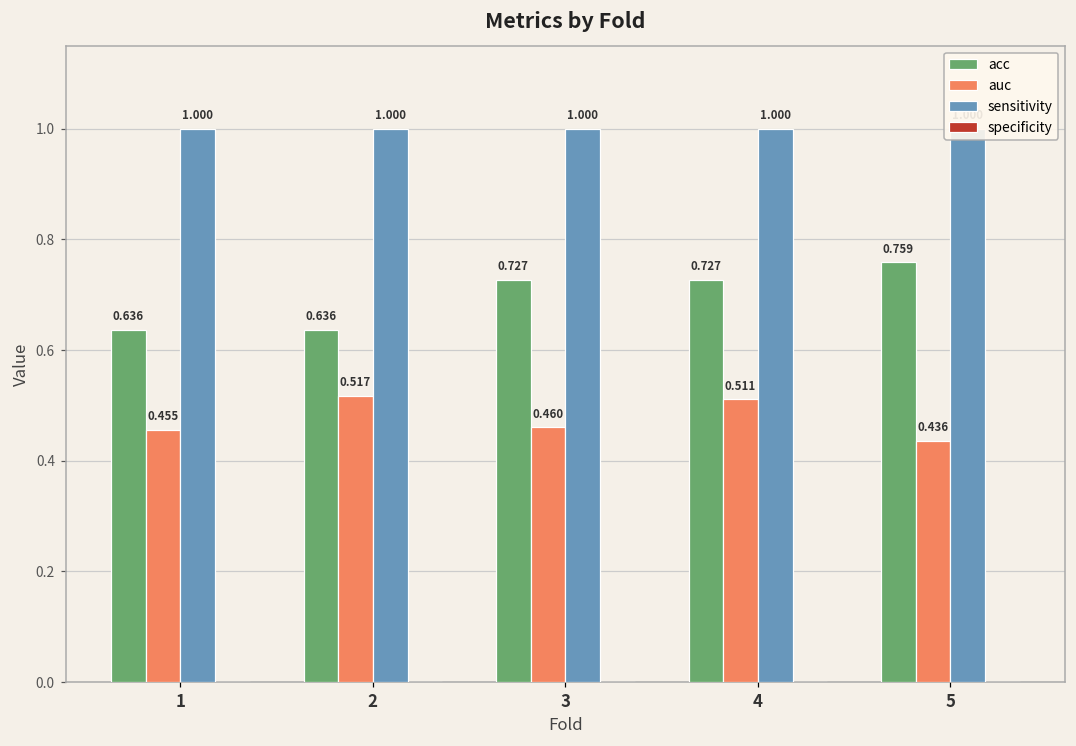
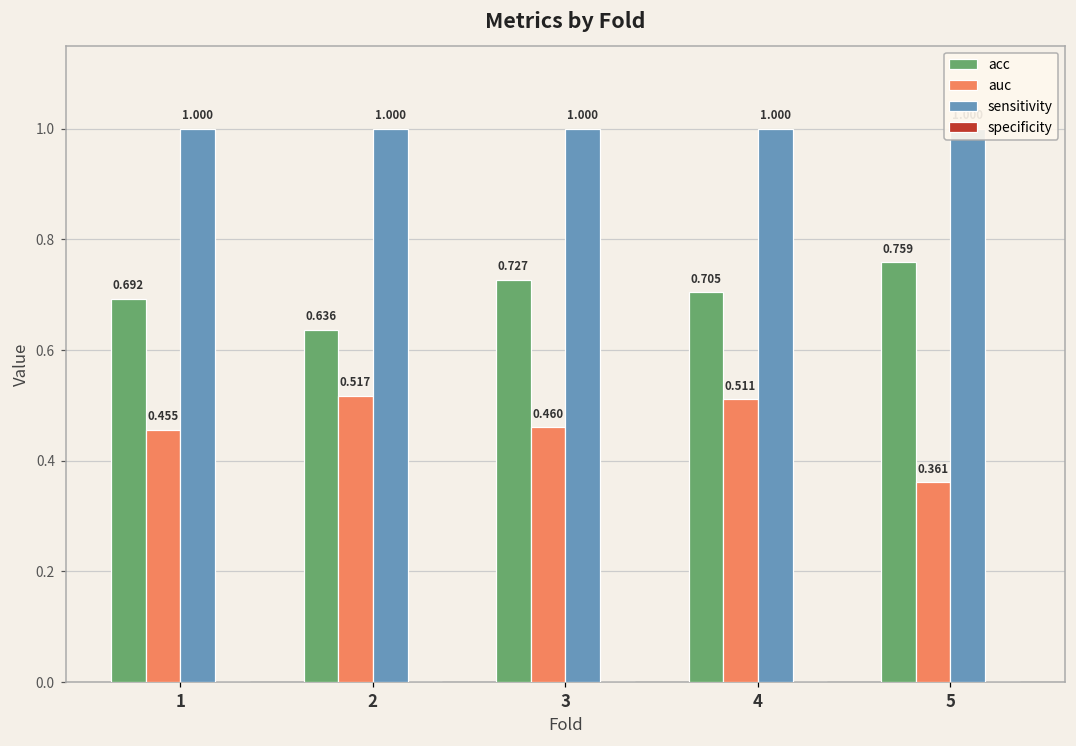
acc, 1: 0.636 -> 0.692
acc, 4: 0.727 -> 0.705
auc, 5: 0.436 -> 0.361
